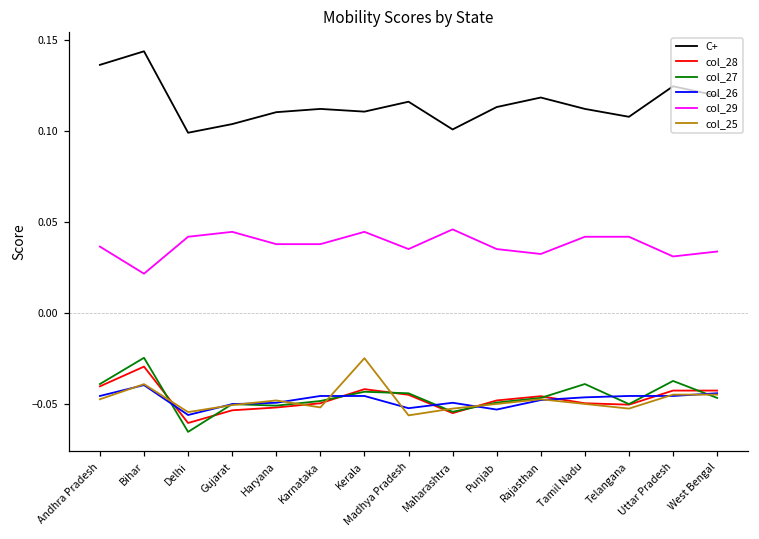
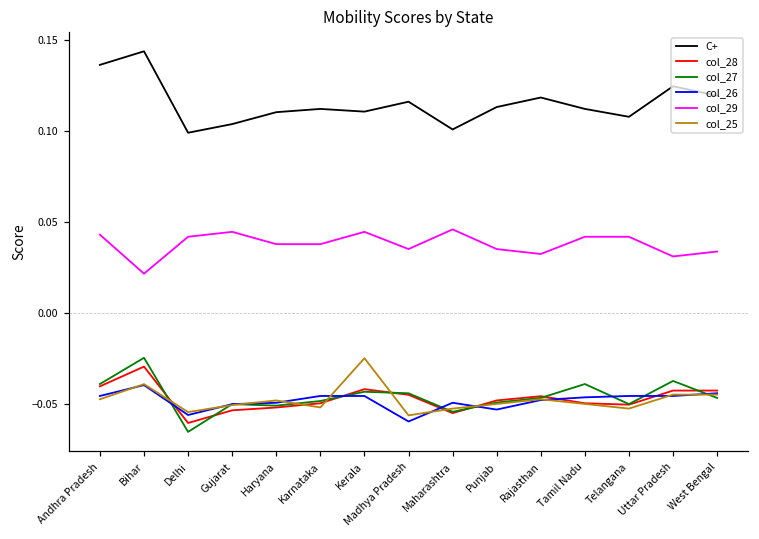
col_29, Andhra Pradesh: 0.037 -> 0.043
col_26, Madhya Pradesh: -0.052 -> -0.060
